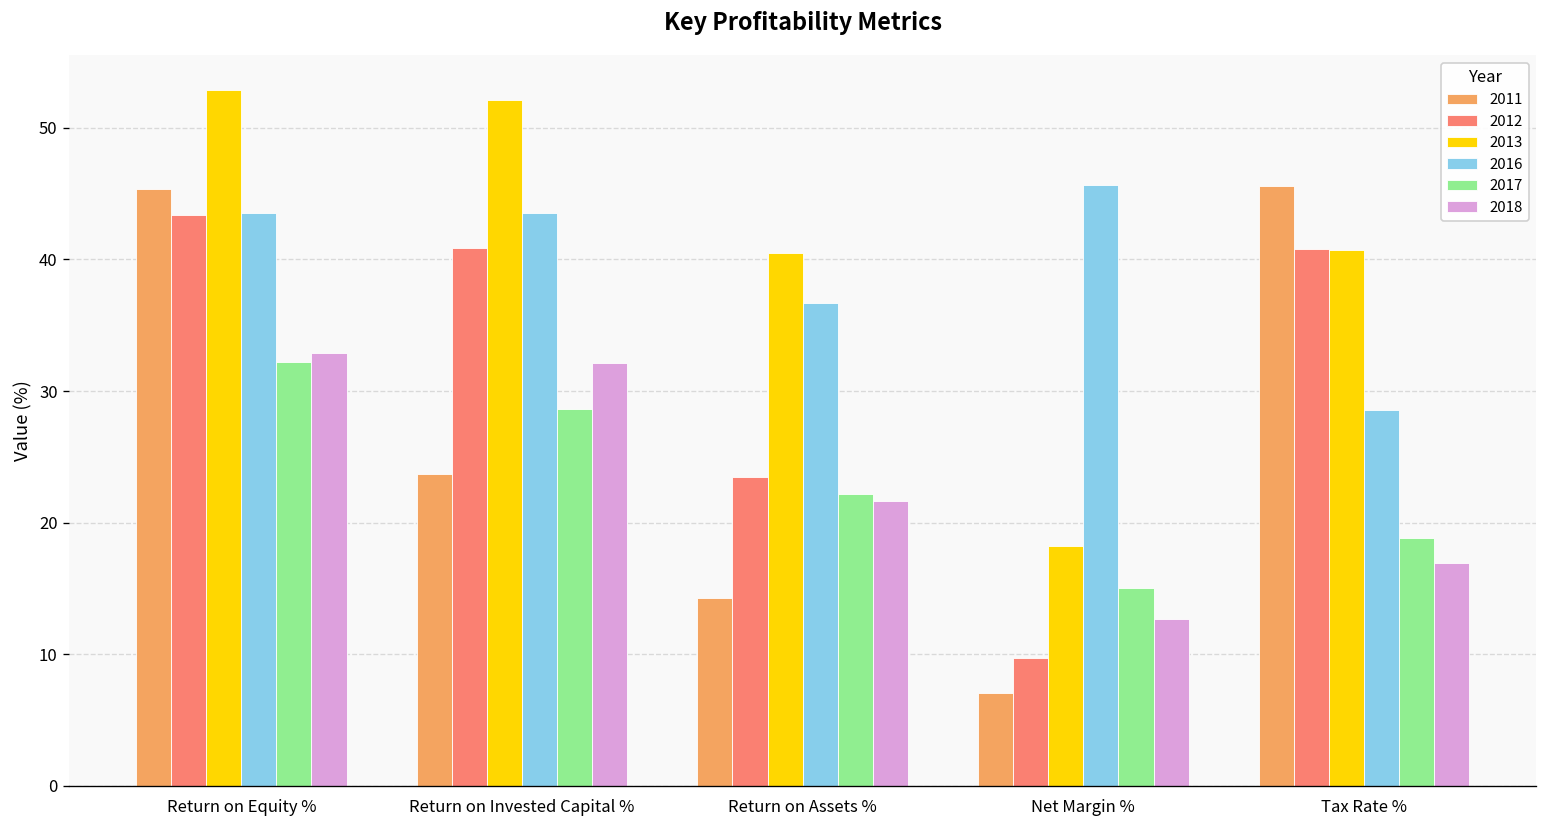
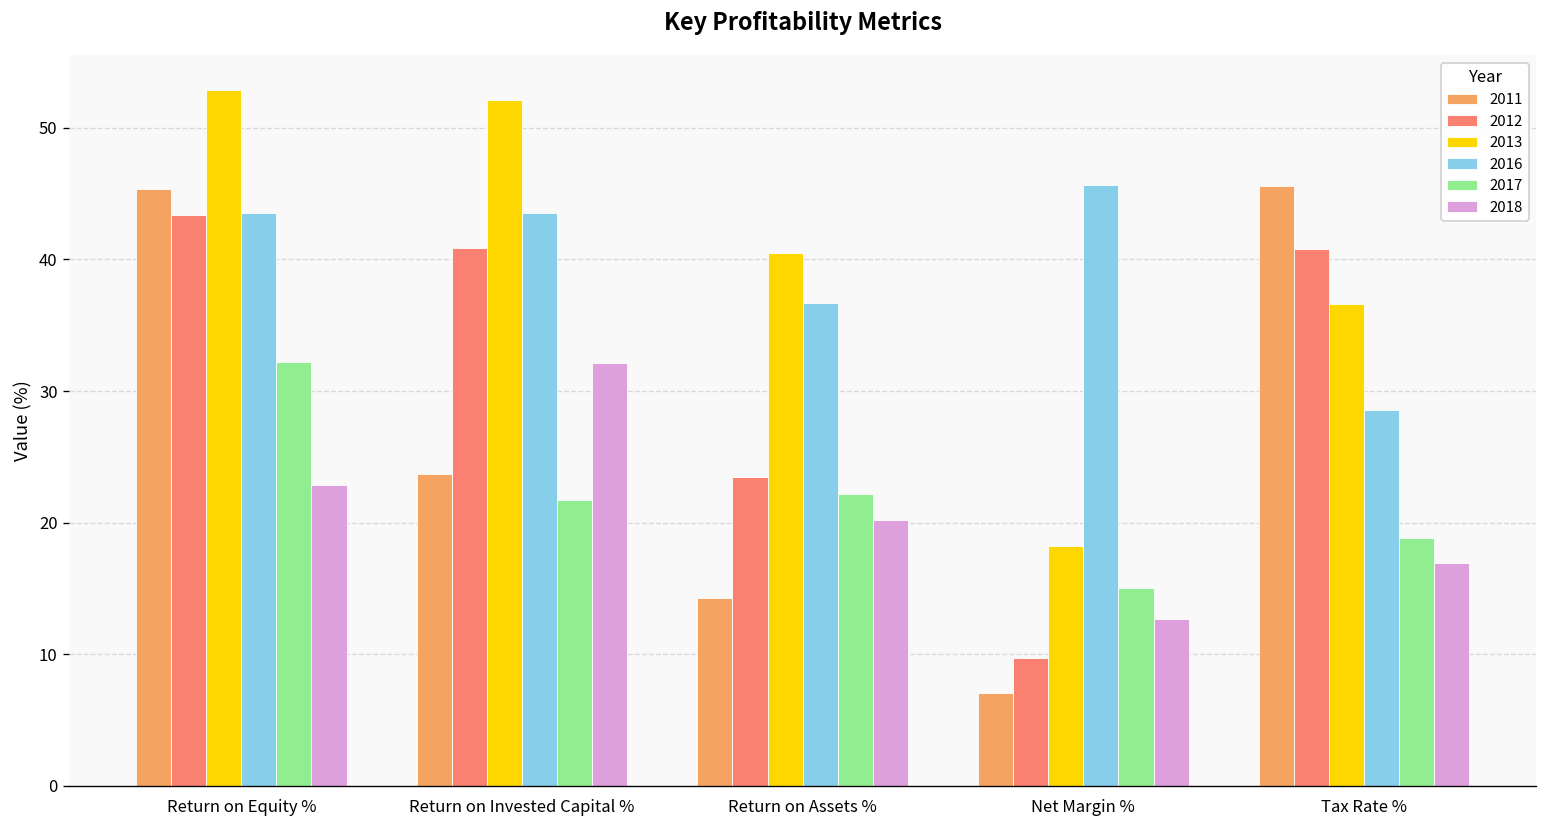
2018, Return on Equity %: 32.9 -> 22.9
2017, Return on Invested Capital %: 28.7 -> 21.7
2018, Return on Assets %: 21.7 -> 20.2
2013, Tax Rate %: 40.7 -> 36.6
